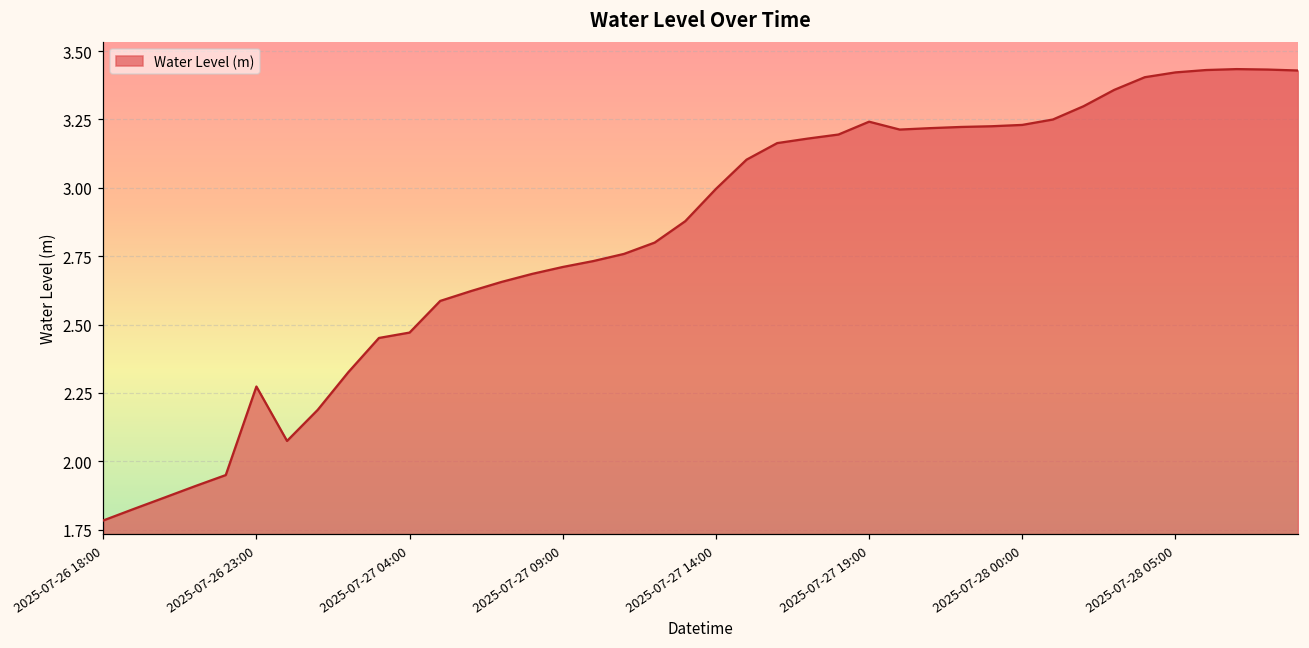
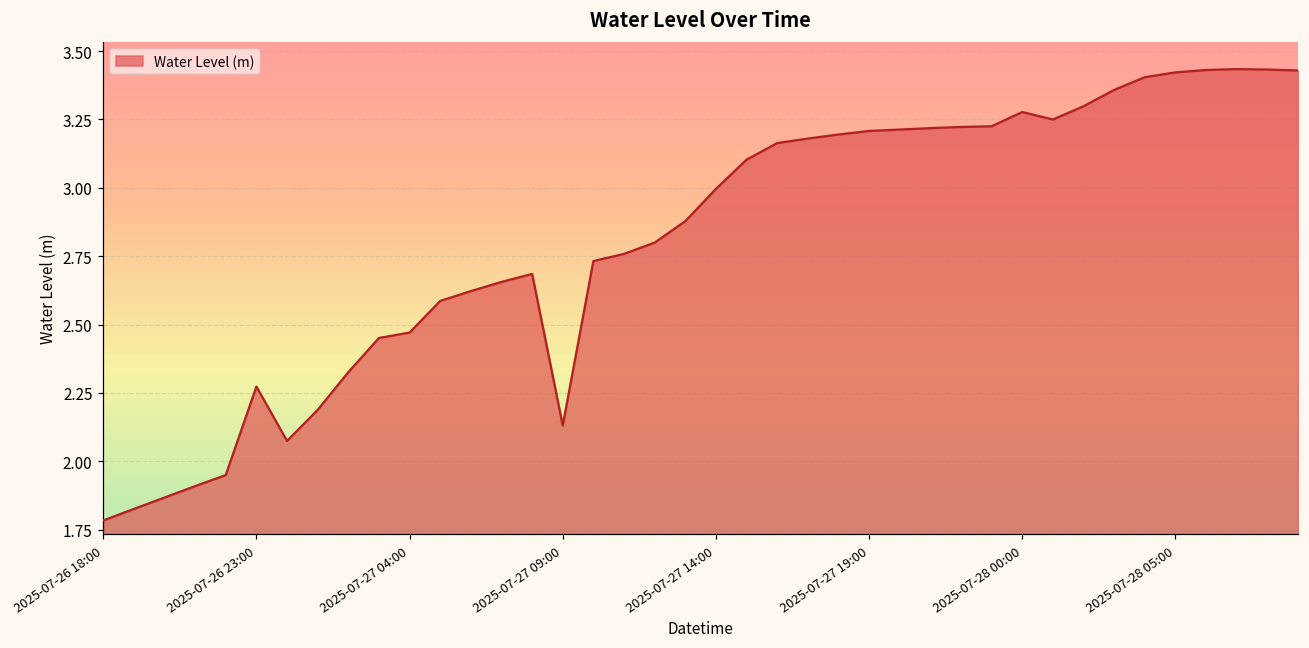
2025-07-27 09:00: 2.71 -> 2.13
2025-07-27 19:00: 3.24 -> 3.21
2025-07-28 00:00: 3.23 -> 3.28
